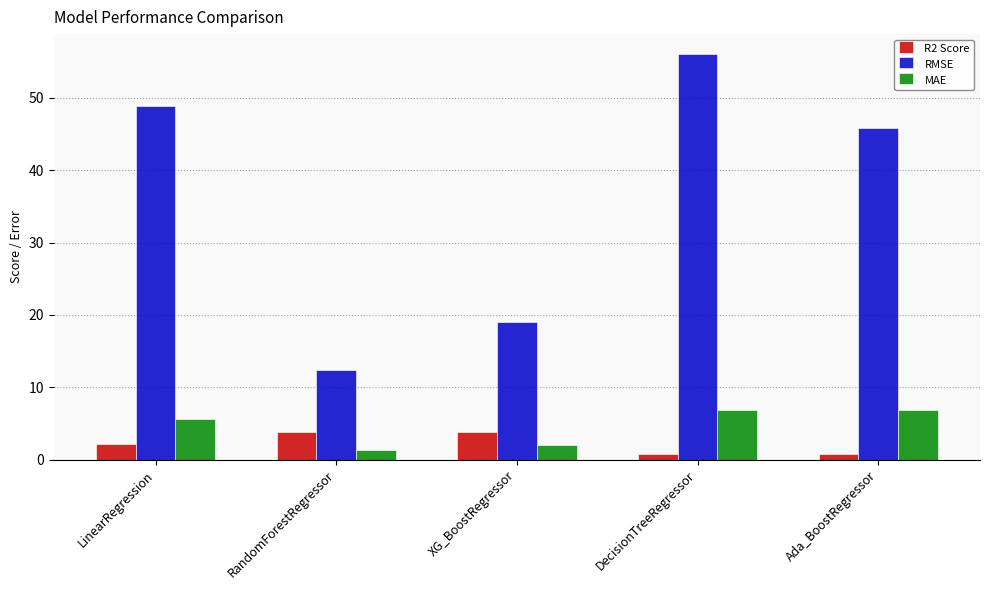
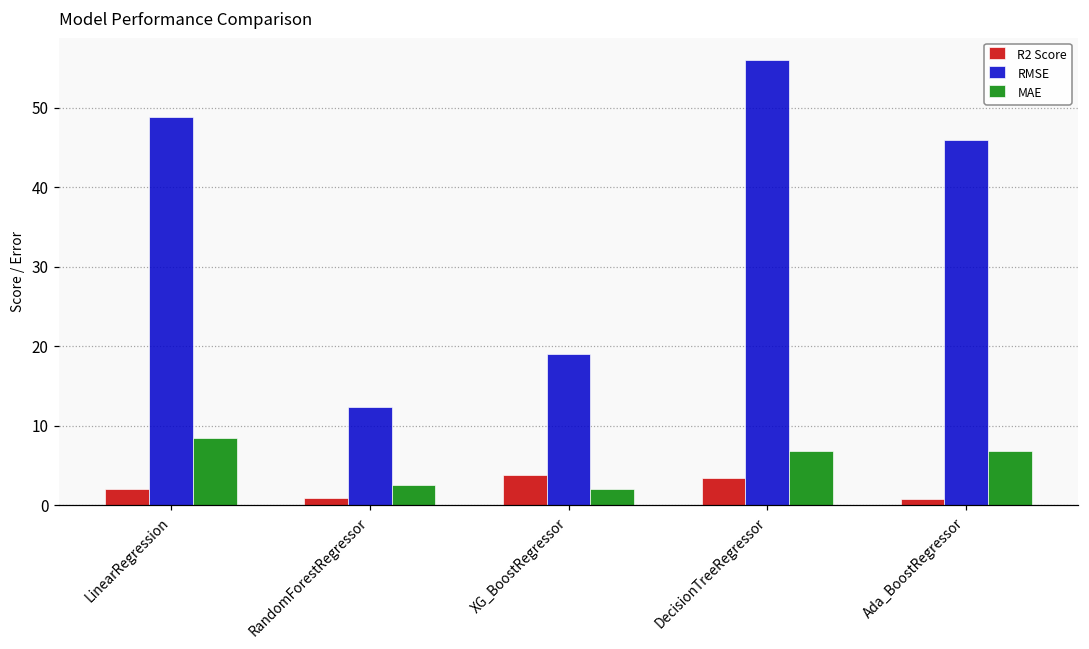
MAE, LinearRegression: 6 -> 8
R2 Score, RandomForestRegressor: 4 -> 1
MAE, RandomForestRegressor: 1 -> 3
R2 Score, DecisionTreeRegressor: 1 -> 3
